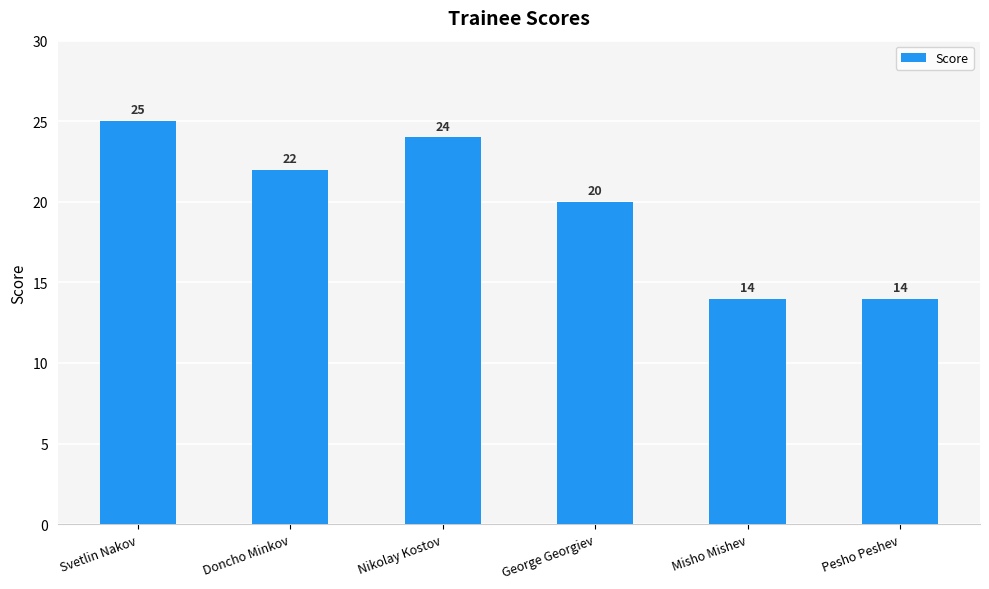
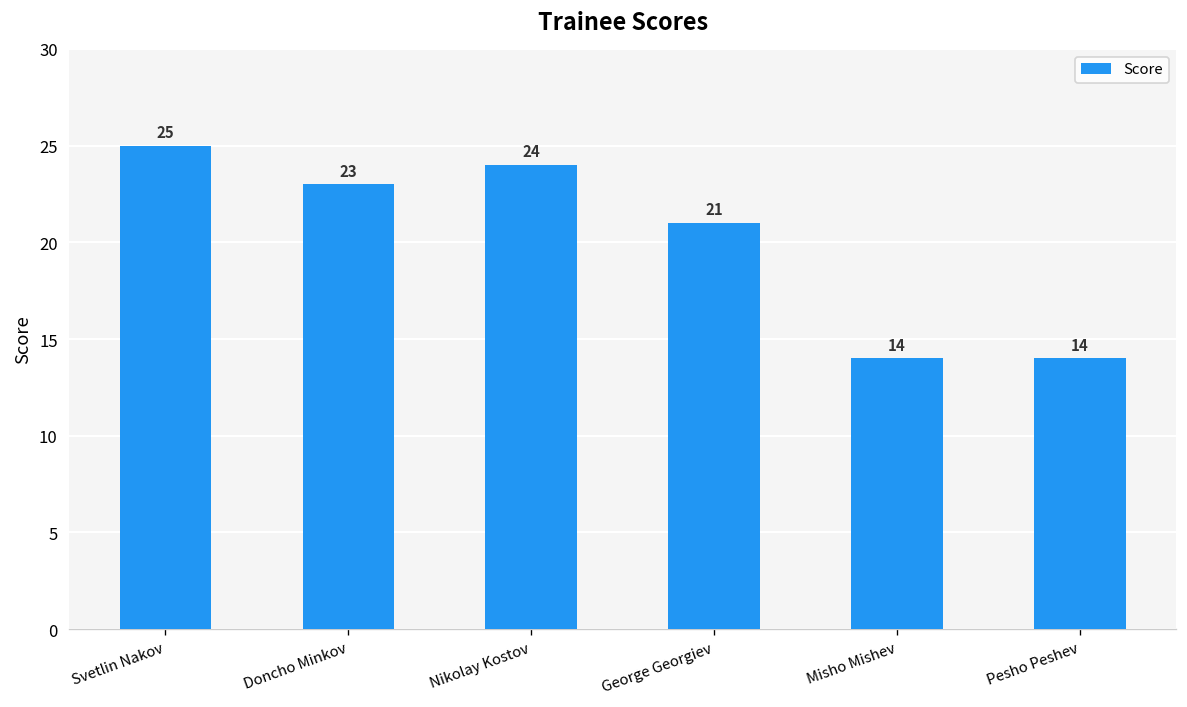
Doncho Minkov: 22 -> 23
George Georgiev: 20 -> 21
